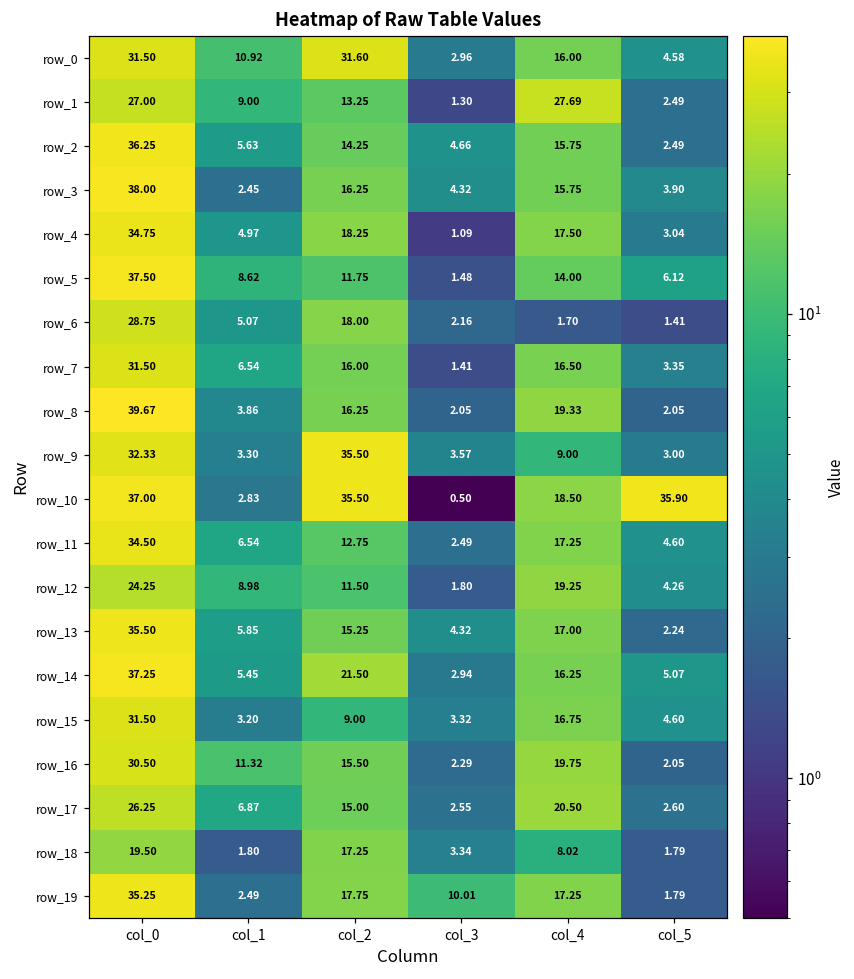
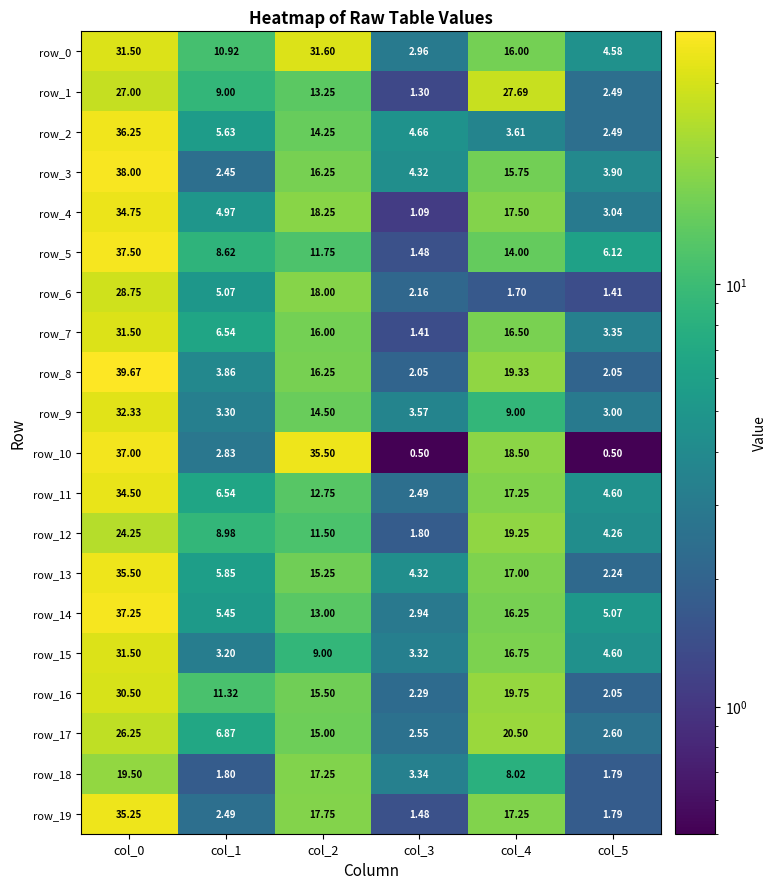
row_2, col_4: 15.75 -> 3.61
row_9, col_2: 35.50 -> 14.50
row_10, col_5: 35.90 -> 0.50
row_14, col_2: 21.50 -> 13.00
row_19, col_3: 10.01 -> 1.48
